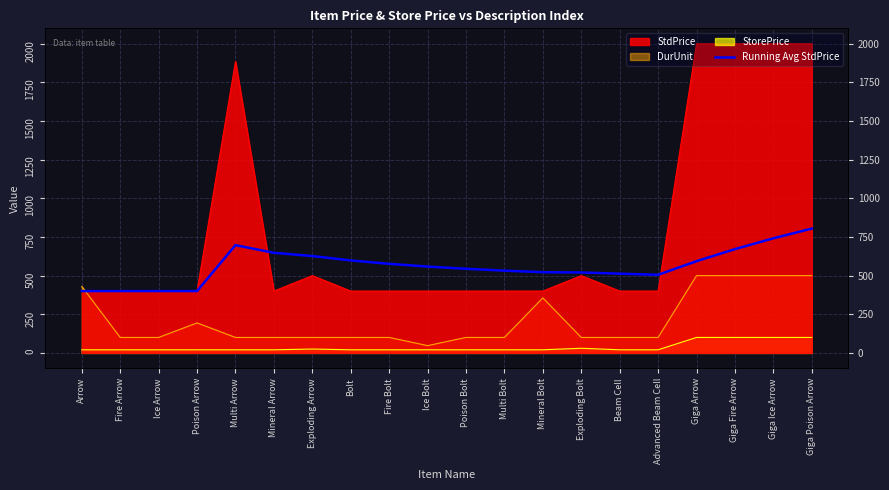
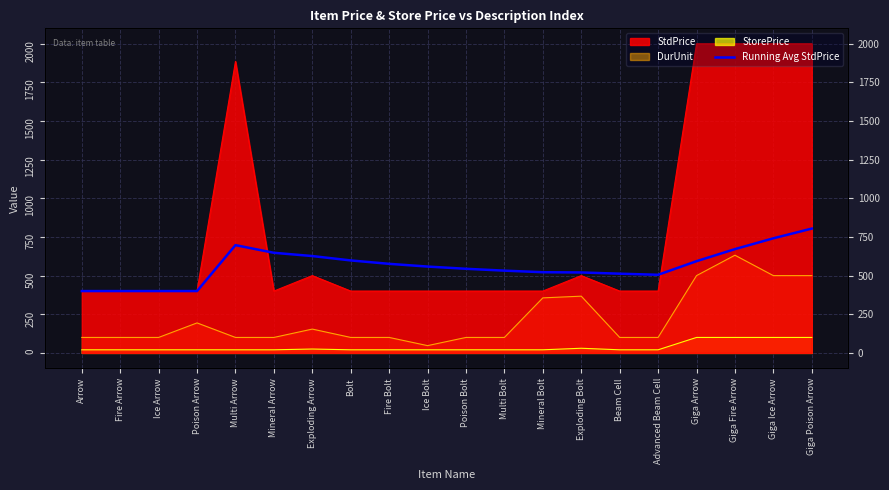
DurUnit, Arrow: 430 -> 100
DurUnit, Exploding Arrow: 100 -> 150
DurUnit, Exploding Bolt: 100 -> 370
DurUnit, Giga Fire Arrow: 500 -> 630
